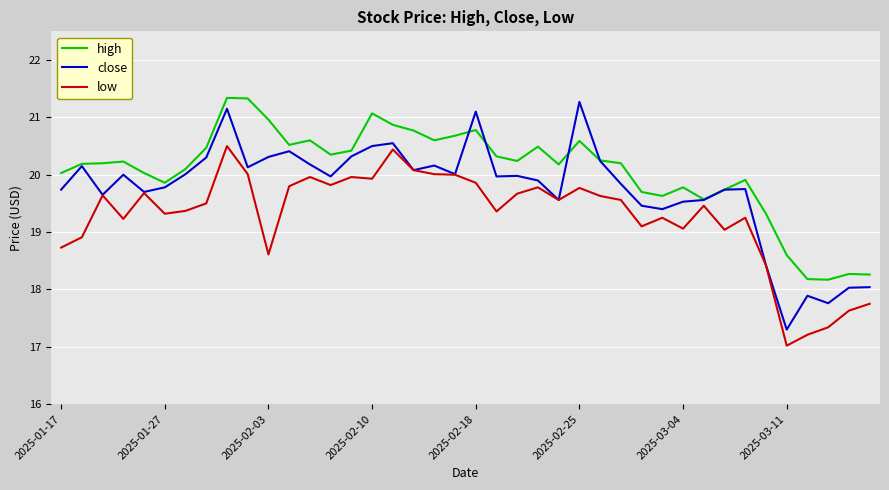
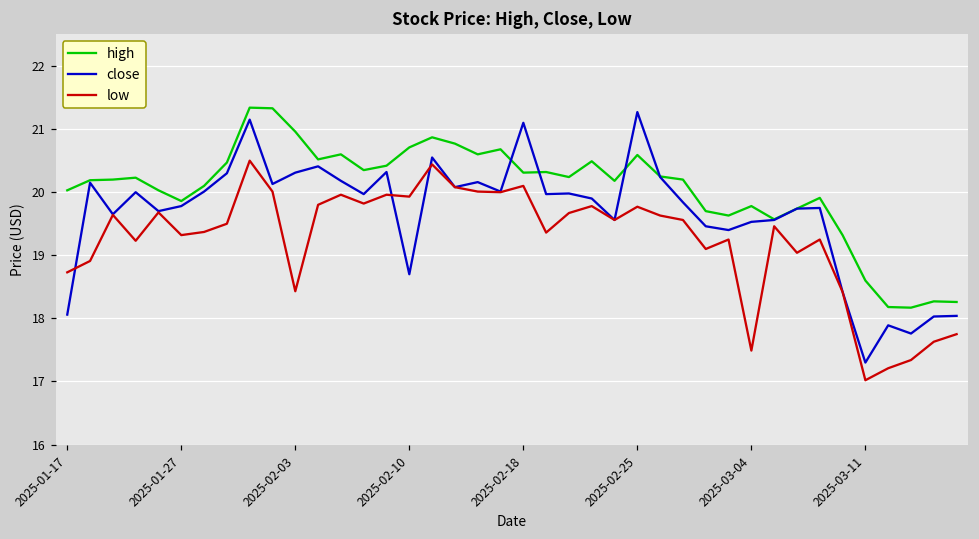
close, 2025-01-17: 19.7 -> 18.1
low, 2025-02-03: 18.6 -> 18.4
high, 2025-02-10: 21.1 -> 20.7
close, 2025-02-10: 20.5 -> 18.7
high, 2025-02-18: 20.8 -> 20.3
low, 2025-02-18: 19.9 -> 20.1
low, 2025-03-04: 19.1 -> 17.5
